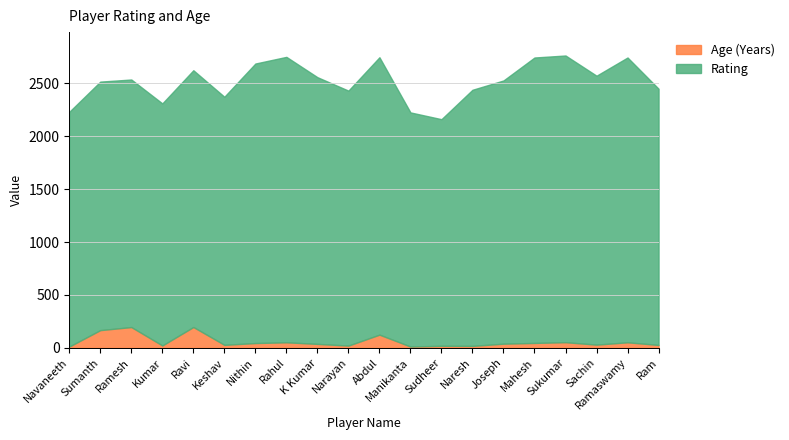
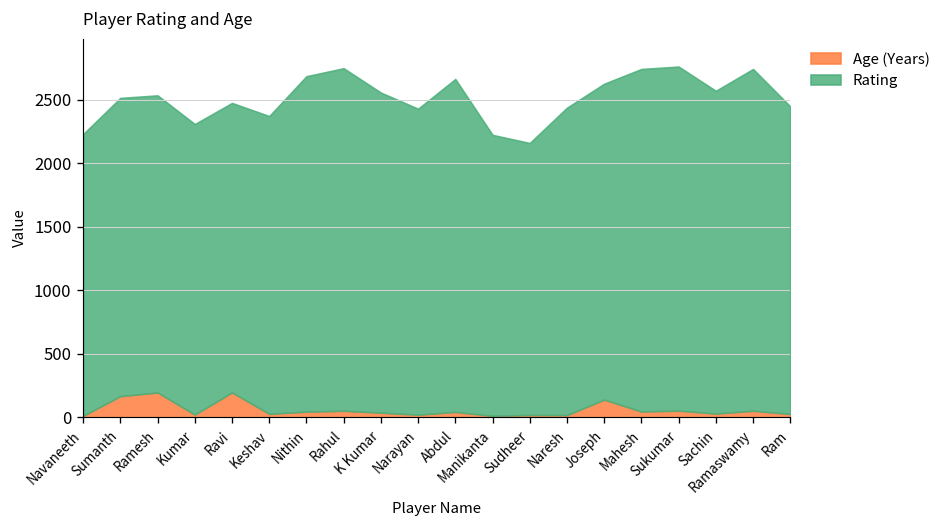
Rating, Ravi: 2430 -> 2280
Age (Years), Abdul: 120 -> 40
Age (Years), Joseph: 40 -> 140
